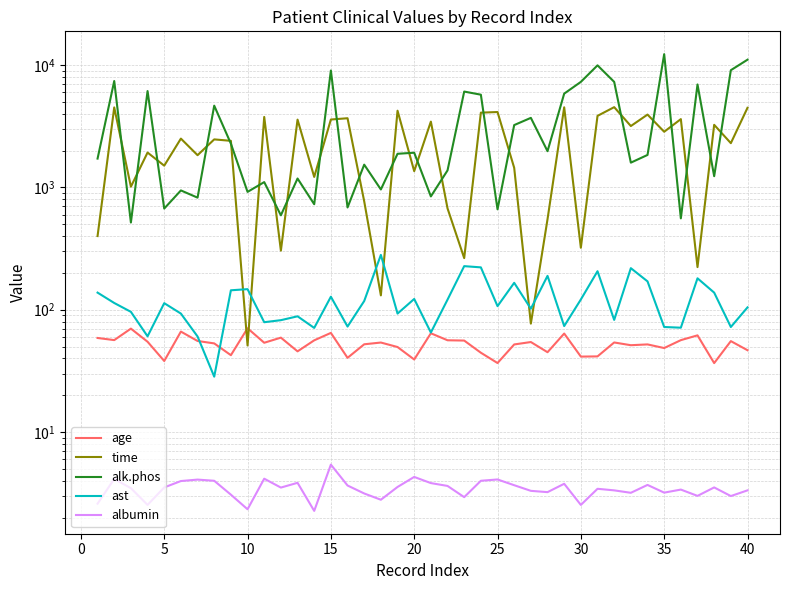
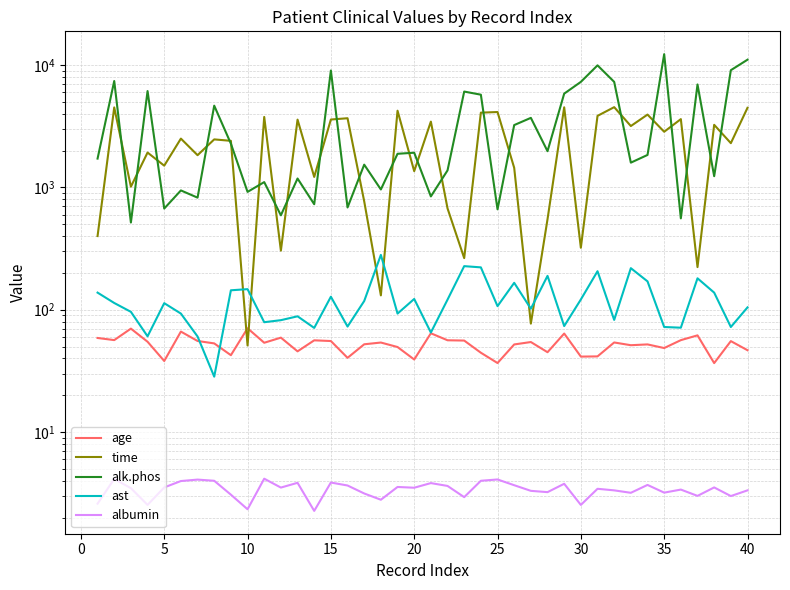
age, 15: 65 -> 55
albumin, 15: 5 -> 3.9
albumin, 20: 4.3 -> 3.5
